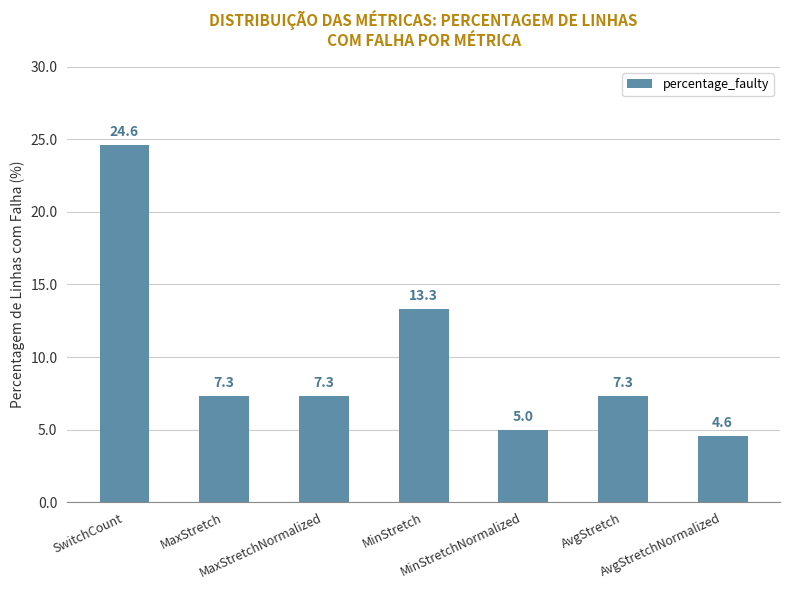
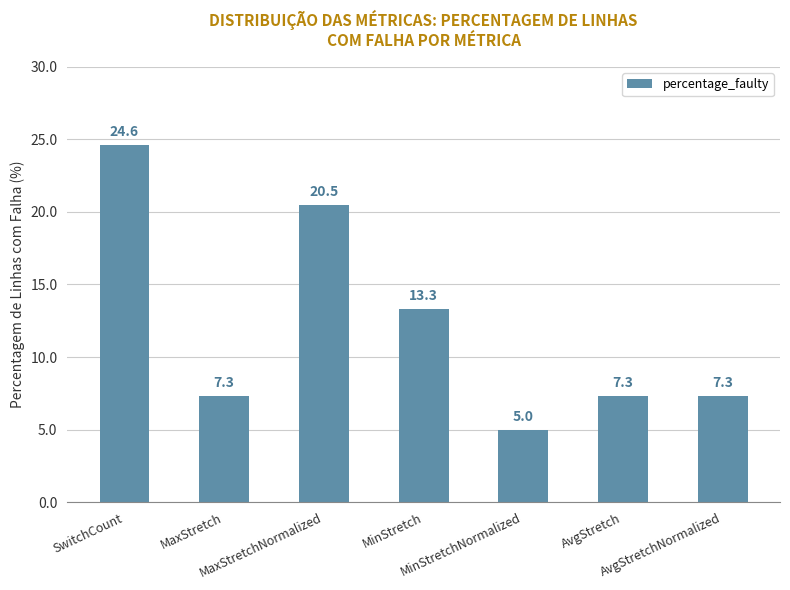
MaxStretchNormalized: 7.3 -> 20.5
AvgStretchNormalized: 4.6 -> 7.3
